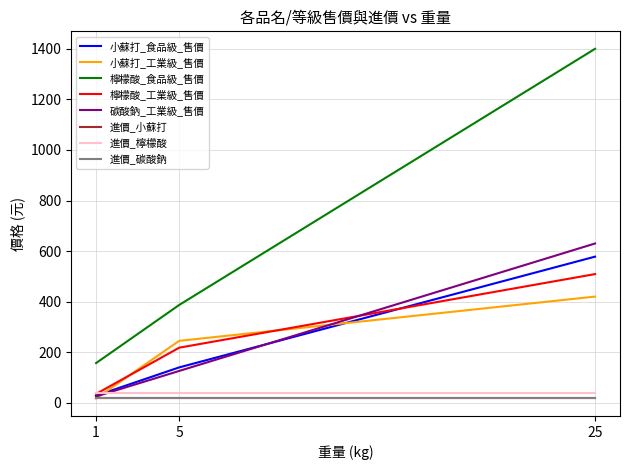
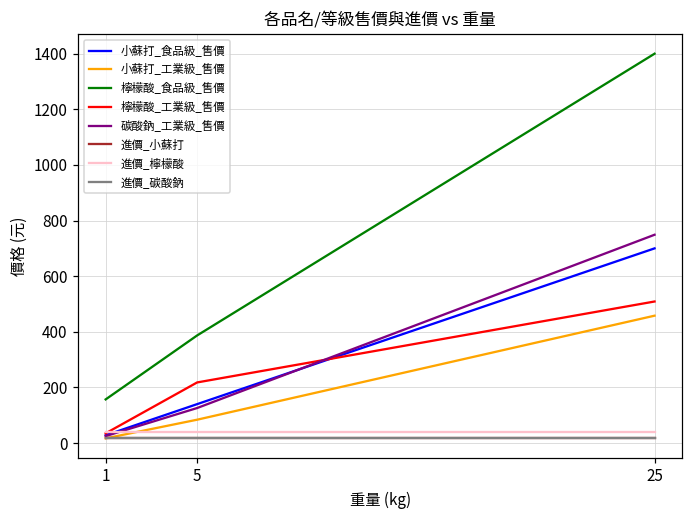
小蘇打_工業級_售價, 5: 250 -> 80
小蘇打_食品級_售價, 25: 580 -> 700
小蘇打_工業級_售價, 25: 420 -> 460
碳酸鈉_工業級_售價, 25: 630 -> 750
